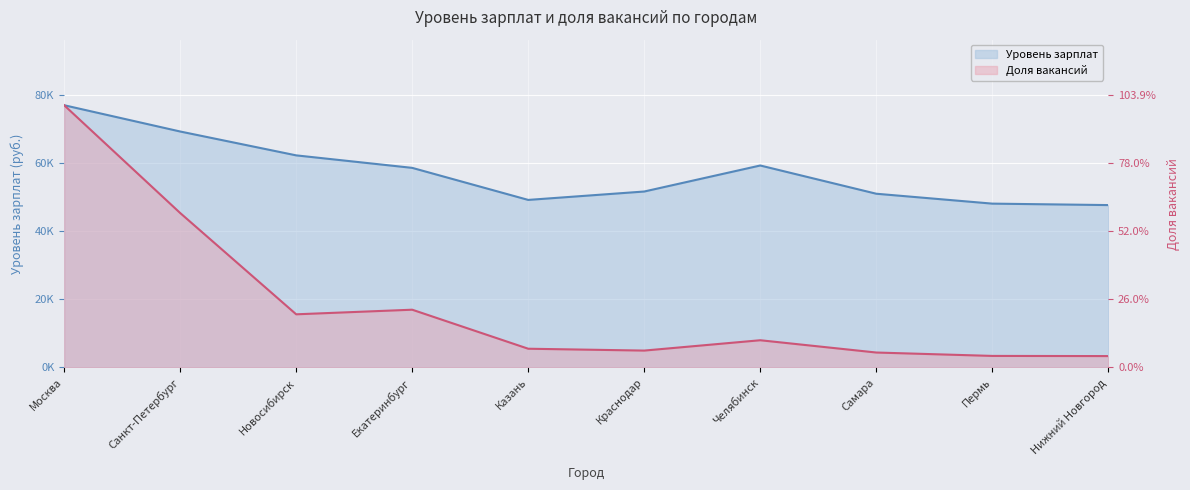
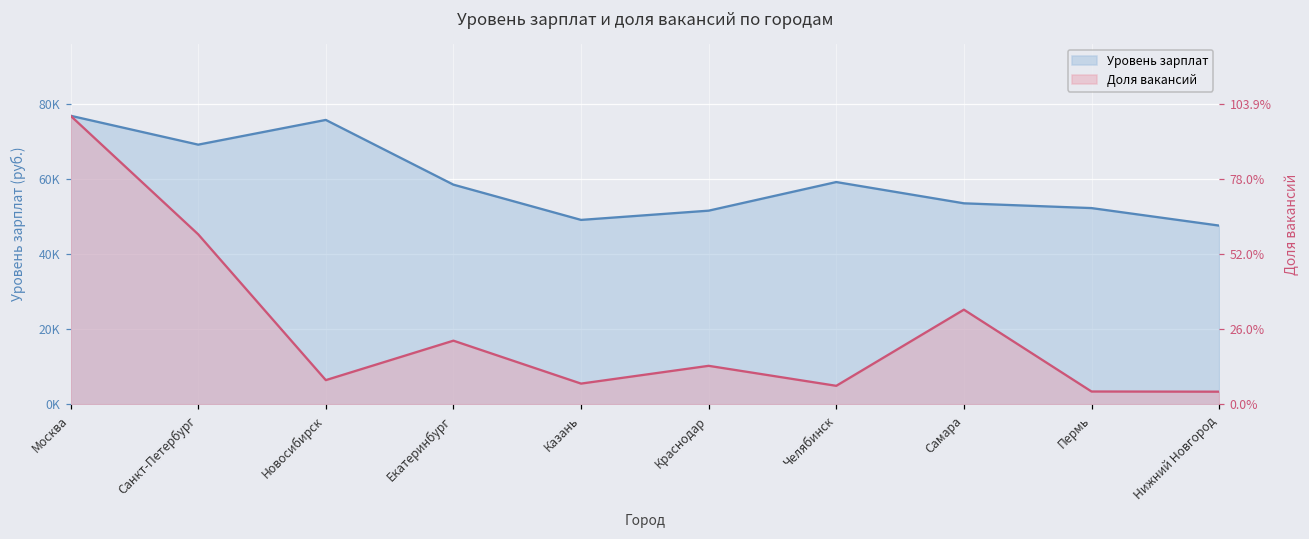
Уровень зарплат, Новосибирск: 62000 -> 76000
Уровень зарплат, Самара: 51000 -> 54000
Уровень зарплат, Пермь: 48000 -> 52000
Доля вакансий, Новосибирск: 20% -> 8%
Доля вакансий, Краснодар: 6% -> 13%
Доля вакансий, Челябинск: 10% -> 6%
Доля вакансий, Самара: 6% -> 33%
